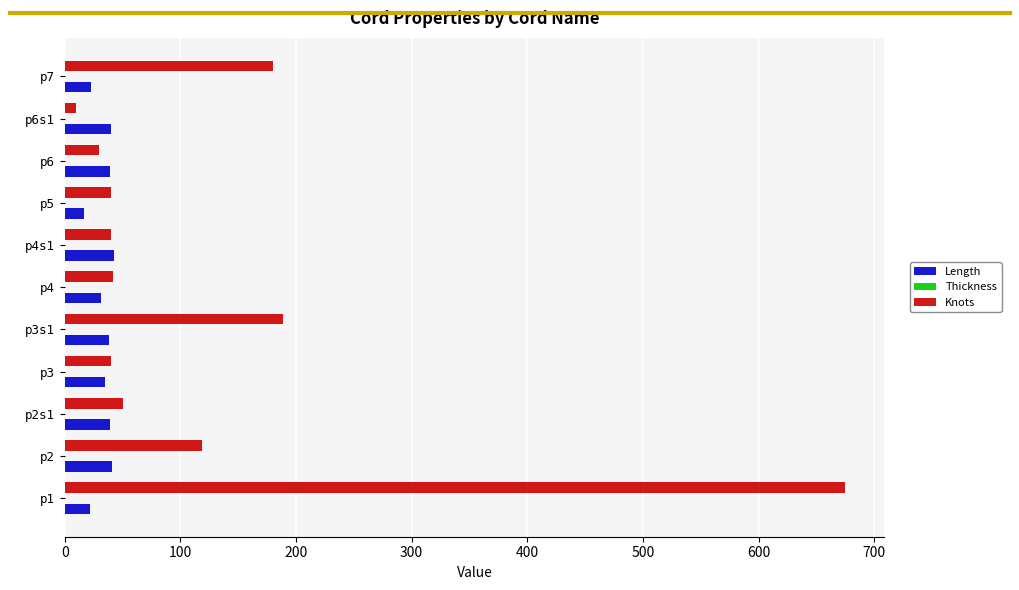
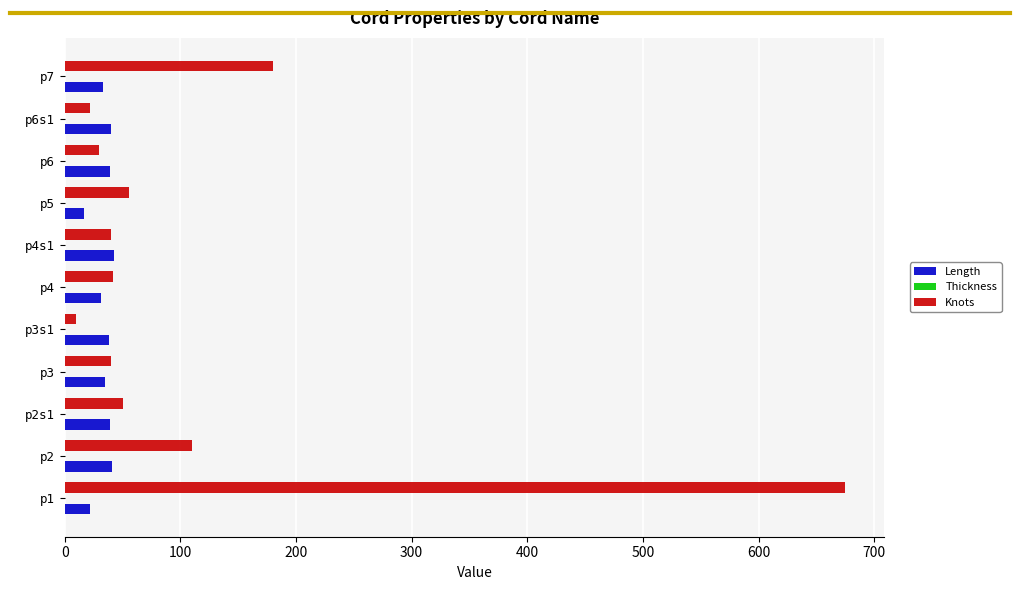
Length, p7: 22 -> 33
Knots, p6s1: 10 -> 22
Knots, p5: 40 -> 56
Knots, p3s1: 189 -> 10
Knots, p2: 119 -> 110
